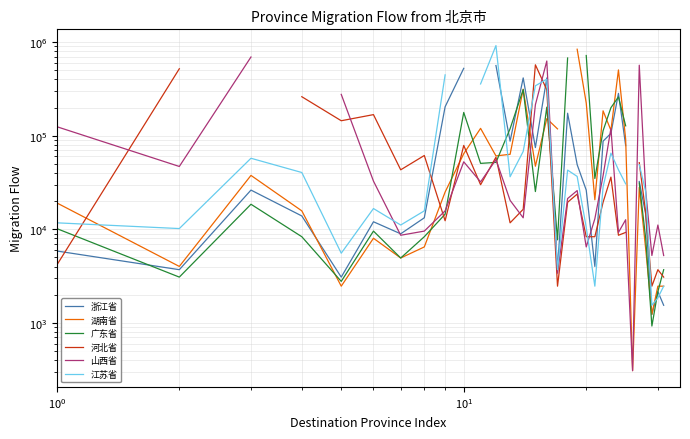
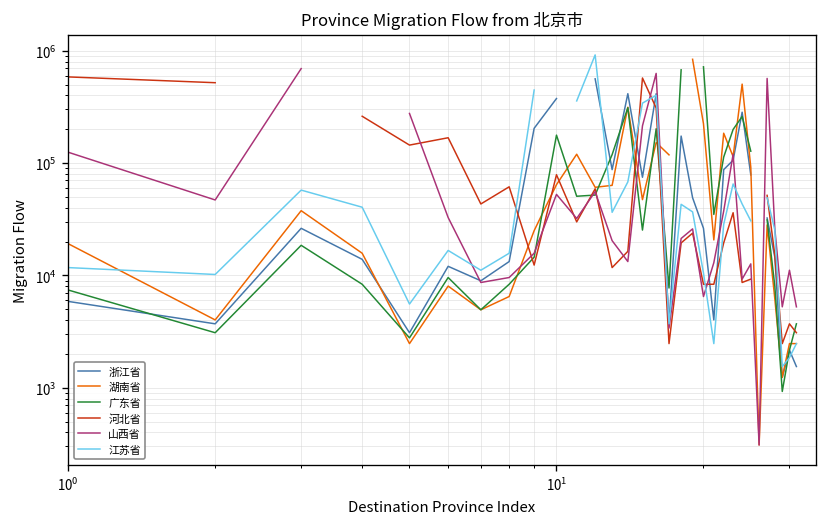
广东省, 10^0: 10000 -> 7000
河北省, 10^0: 4000 -> 600000
浙江省, 10^1: 500000 -> 380000
